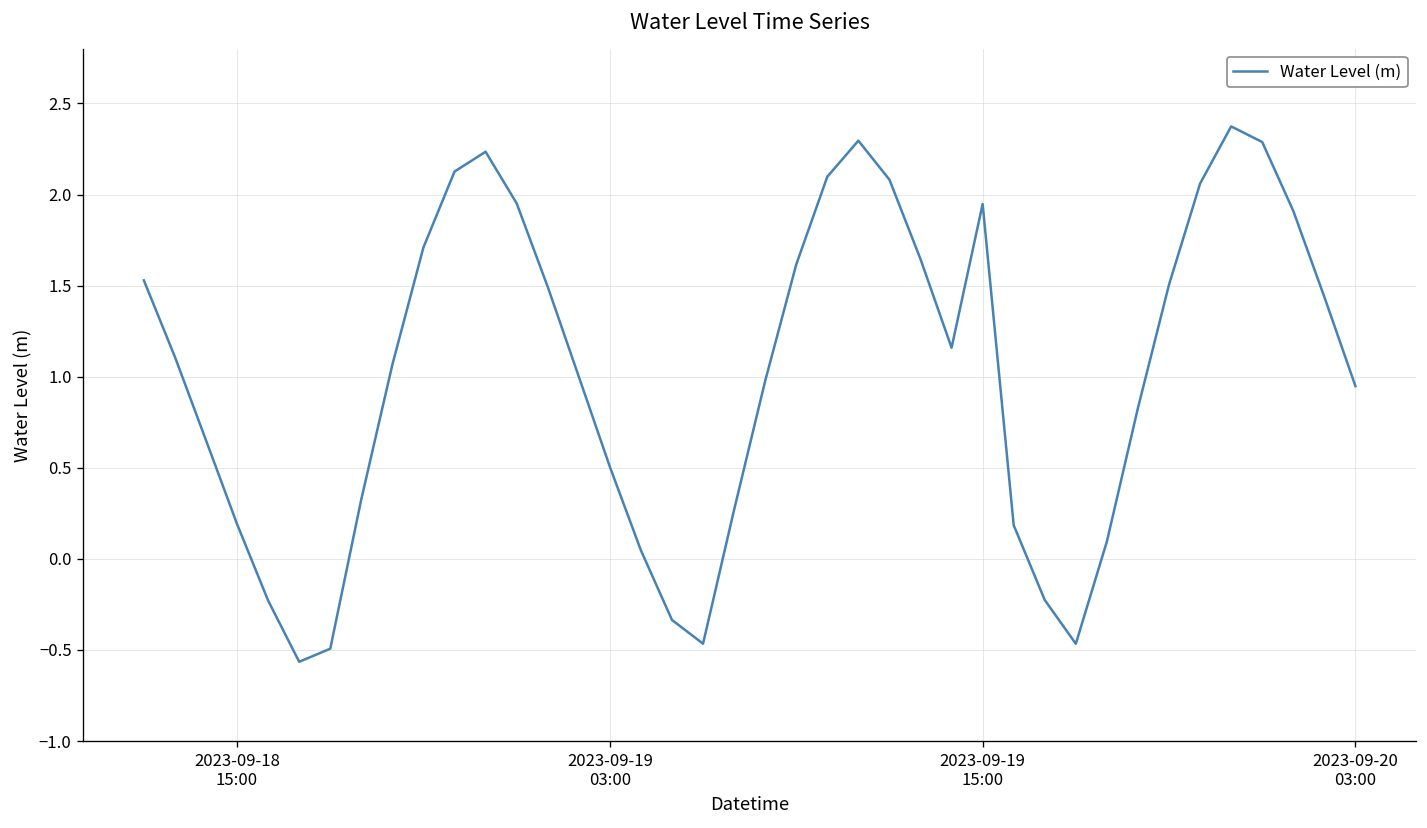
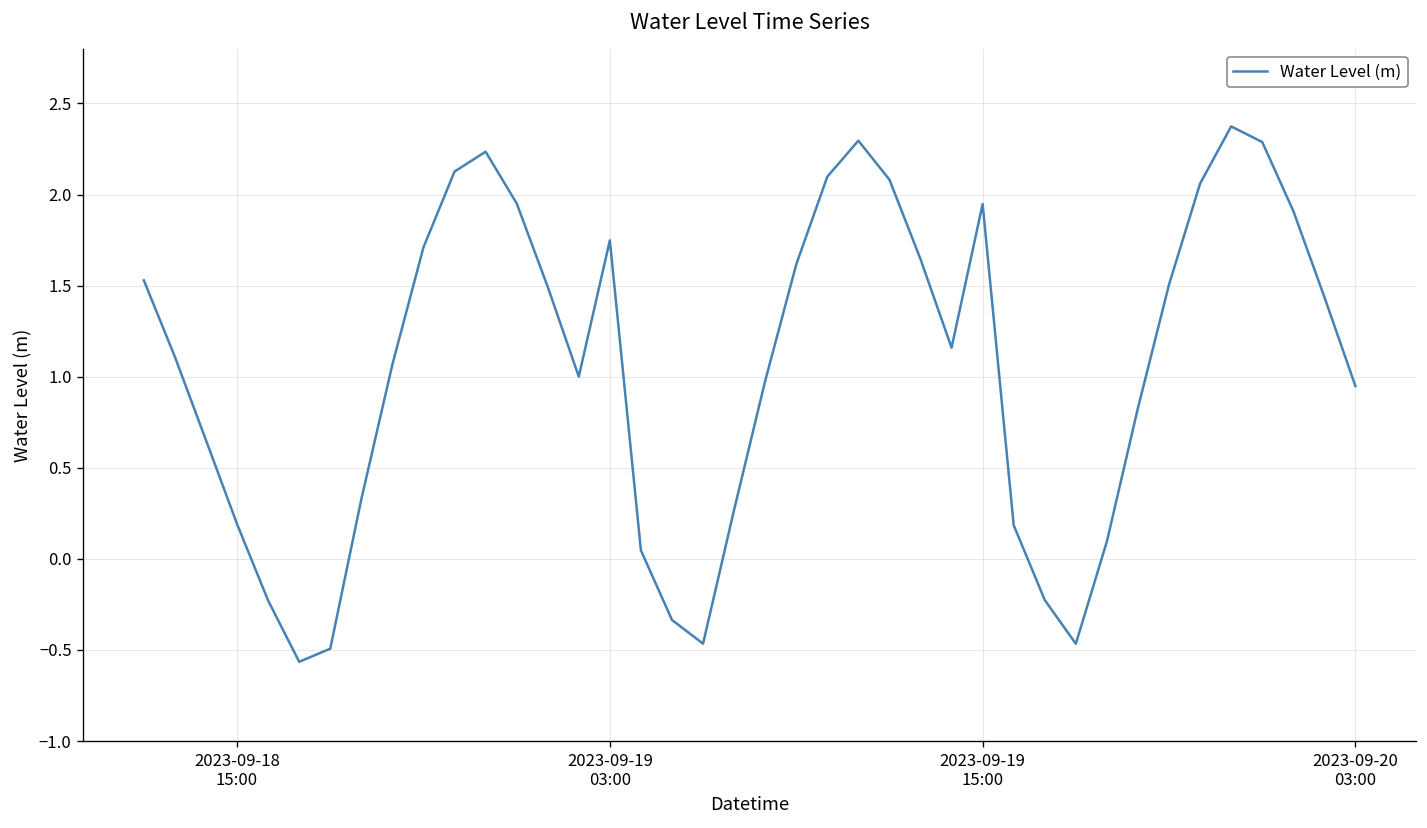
2023-09-19 03:00: 0.51 -> 1.75
